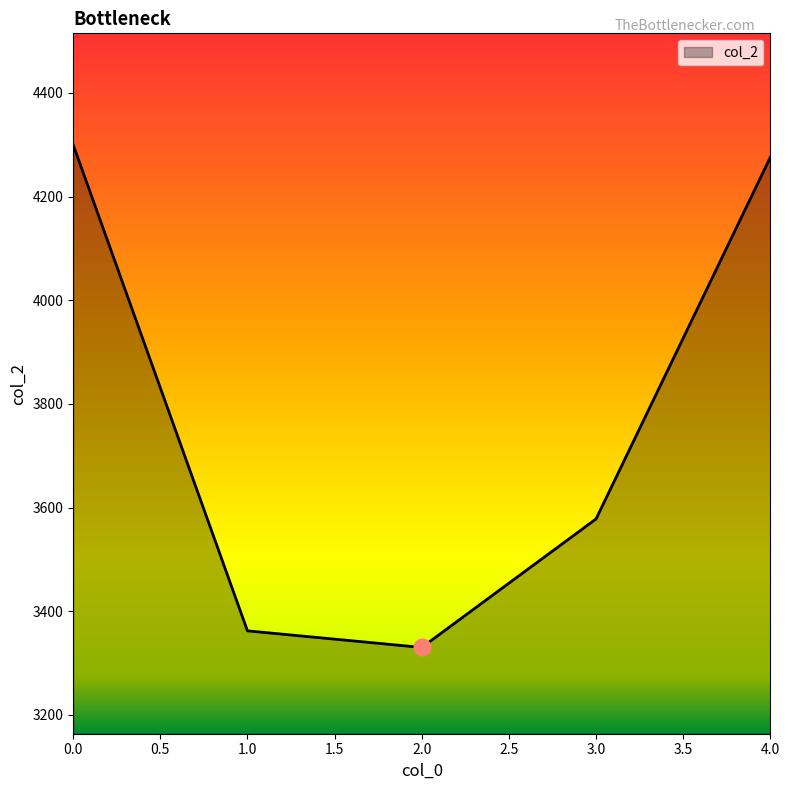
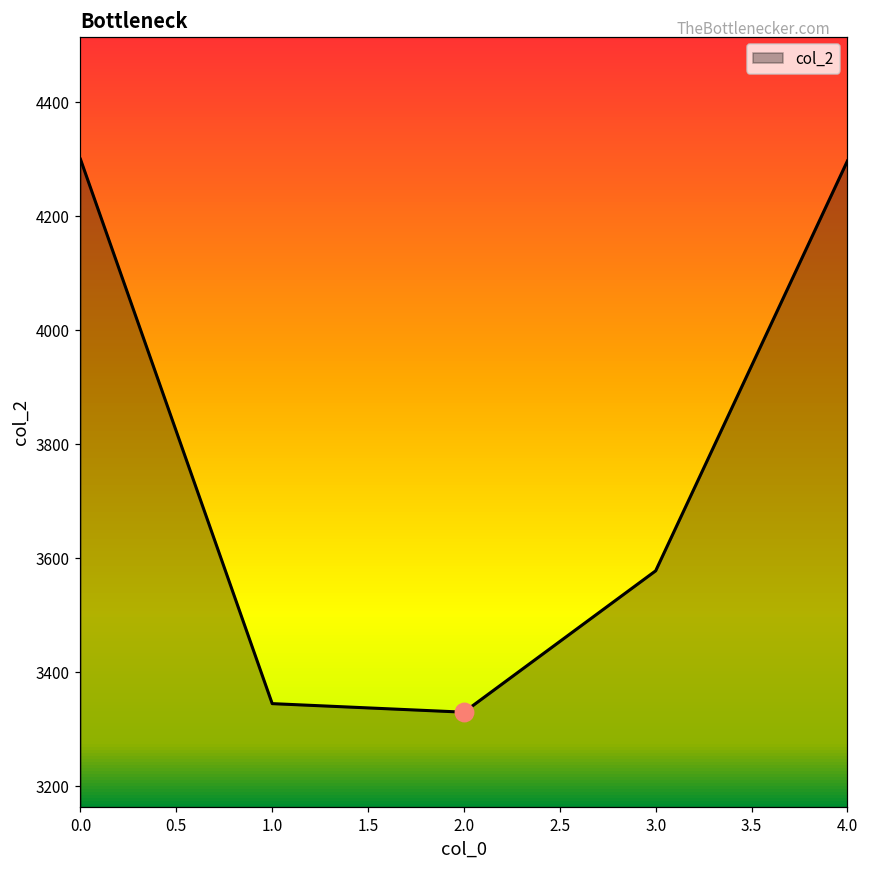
col_2, 1.0: 3360 -> 3350
col_2, 4.0: 4280 -> 4300
